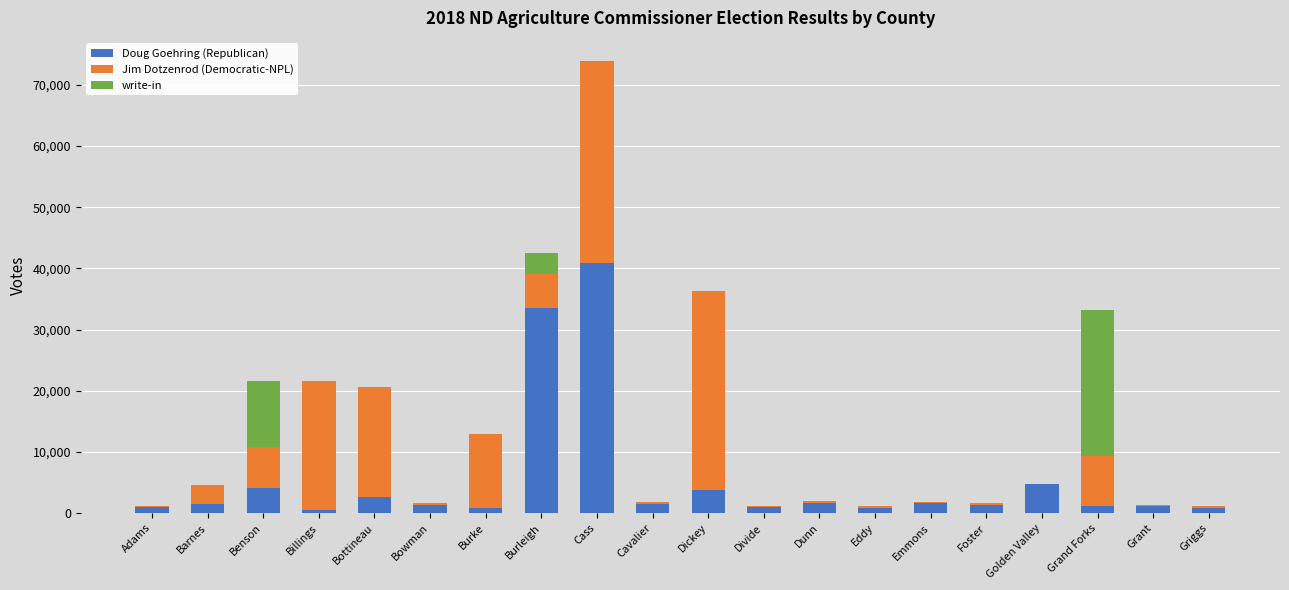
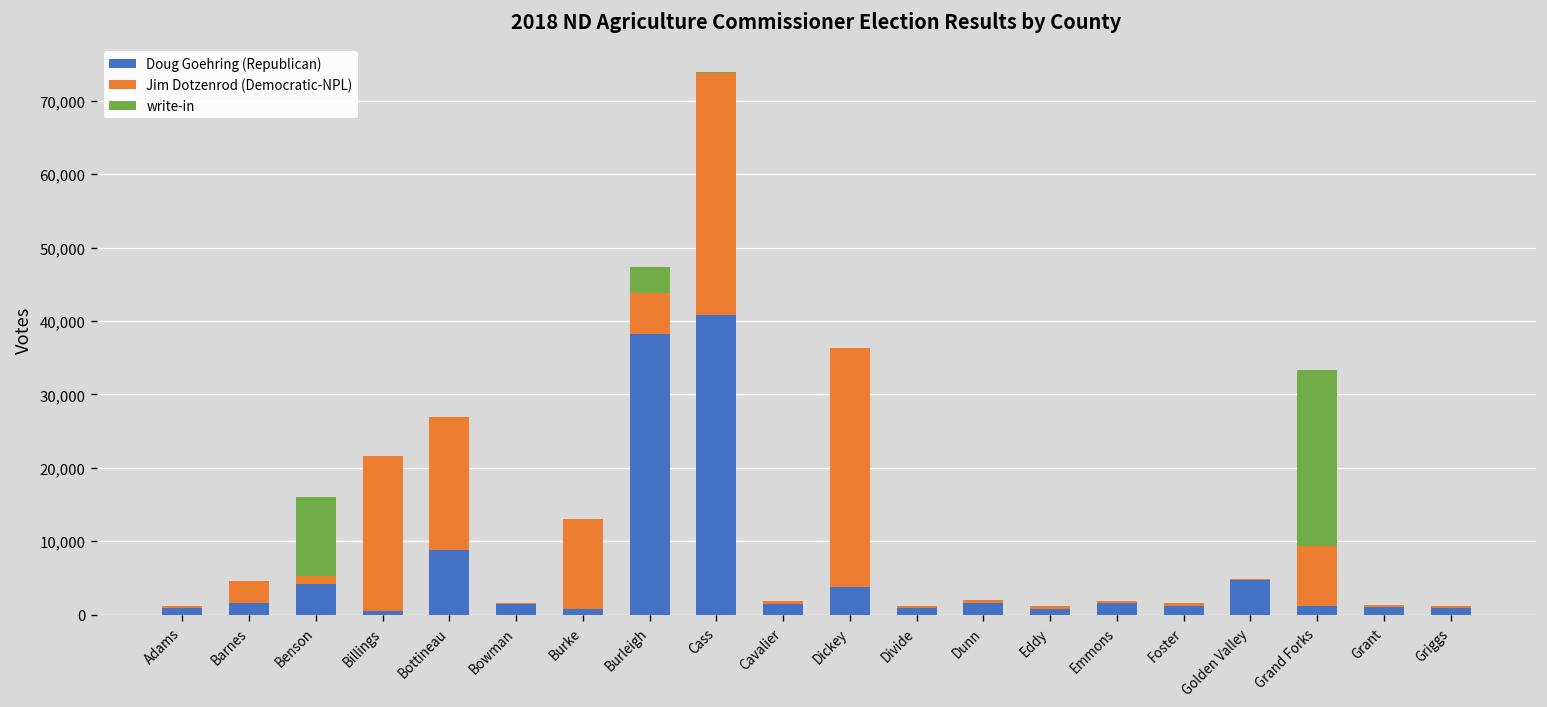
Jim Dotzenrod (Democratic-NPL), Benson: 7,000 -> 1,000
Doug Goehring (Republican), Bottineau: 3,000 -> 9,000
Doug Goehring (Republican), Burleigh: 34,000 -> 38,000
